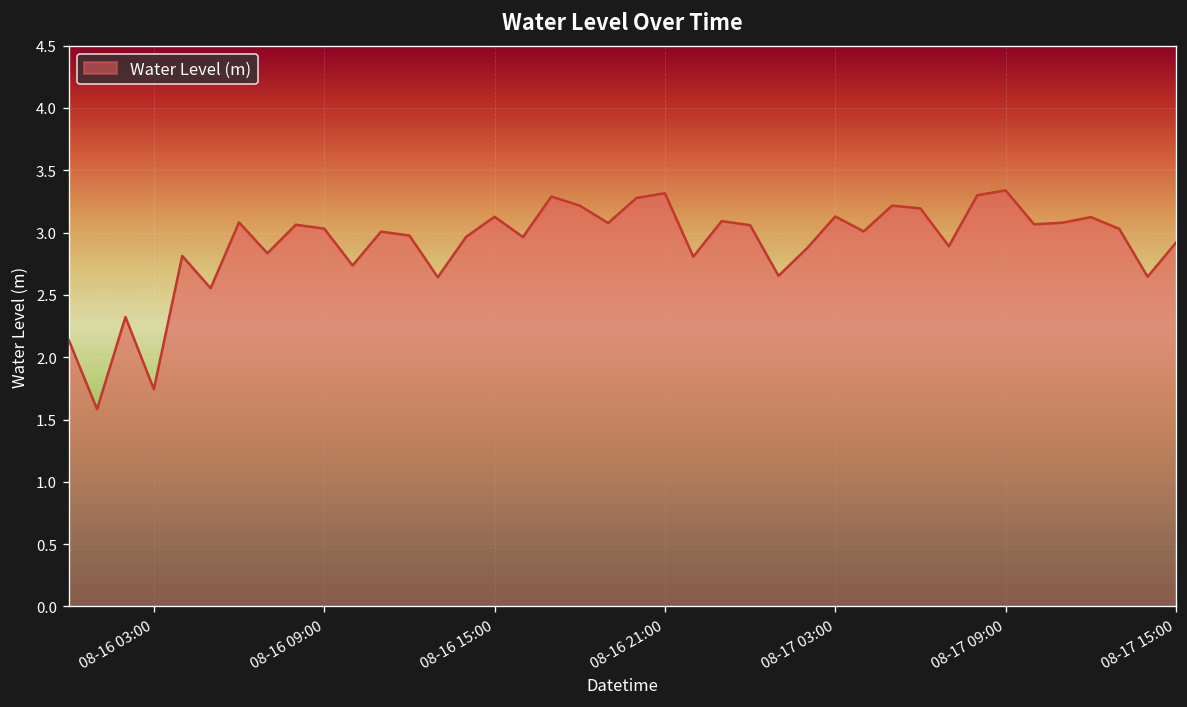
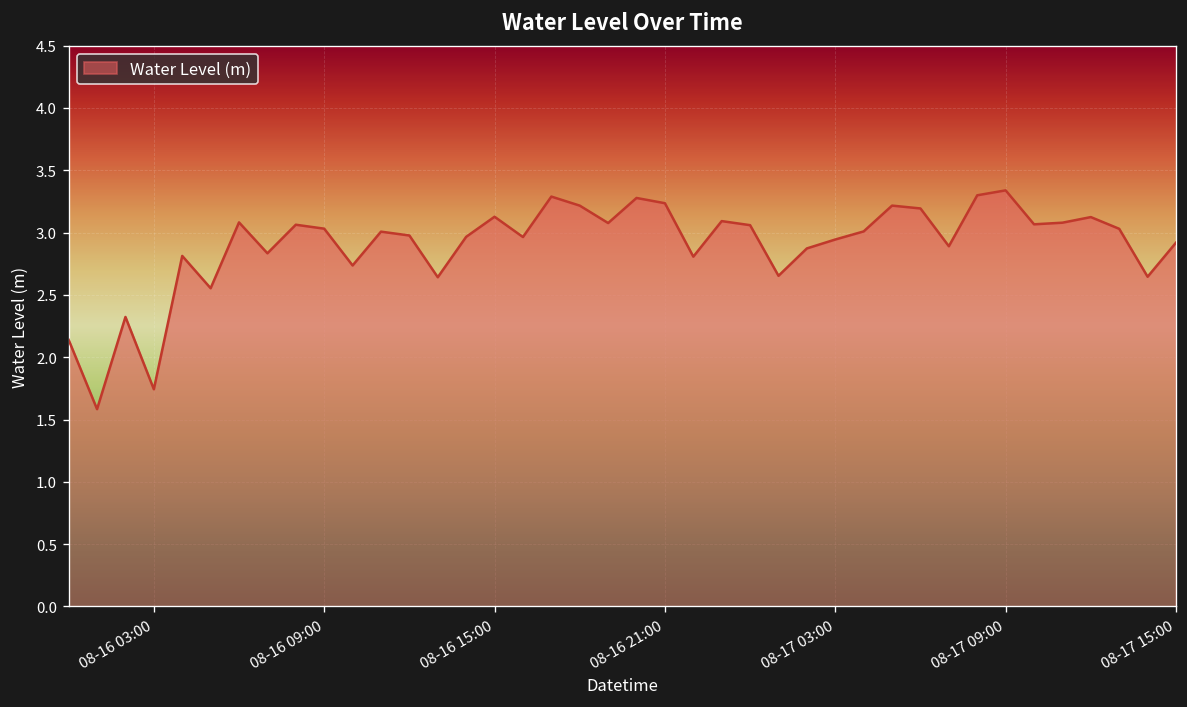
08-16 21:00: 3.32 -> 3.24
08-17 03:00: 3.13 -> 2.94
